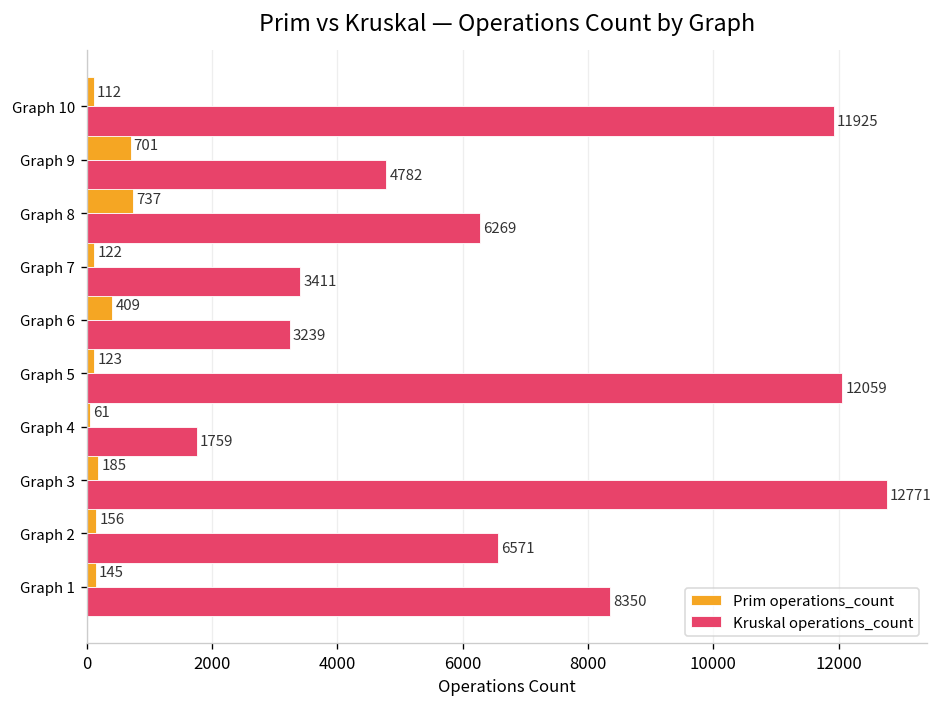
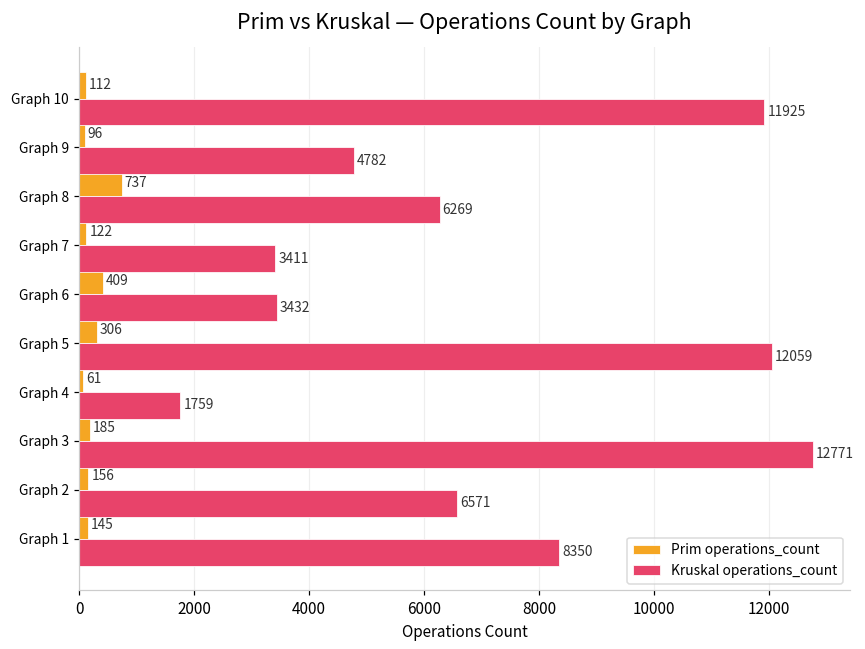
Prim operations_count, Graph 9: 701 -> 96
Kruskal operations_count, Graph 6: 3239 -> 3432
Prim operations_count, Graph 5: 123 -> 306
